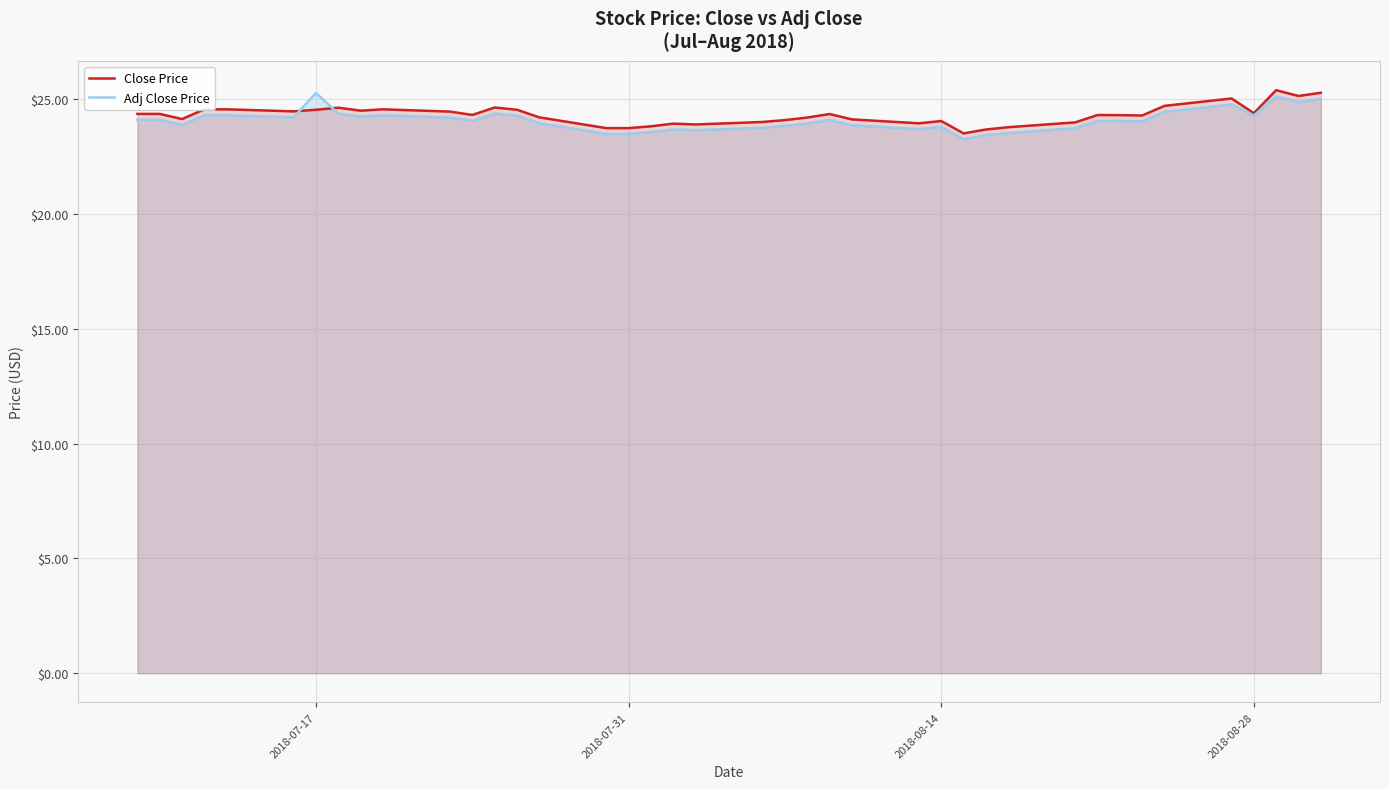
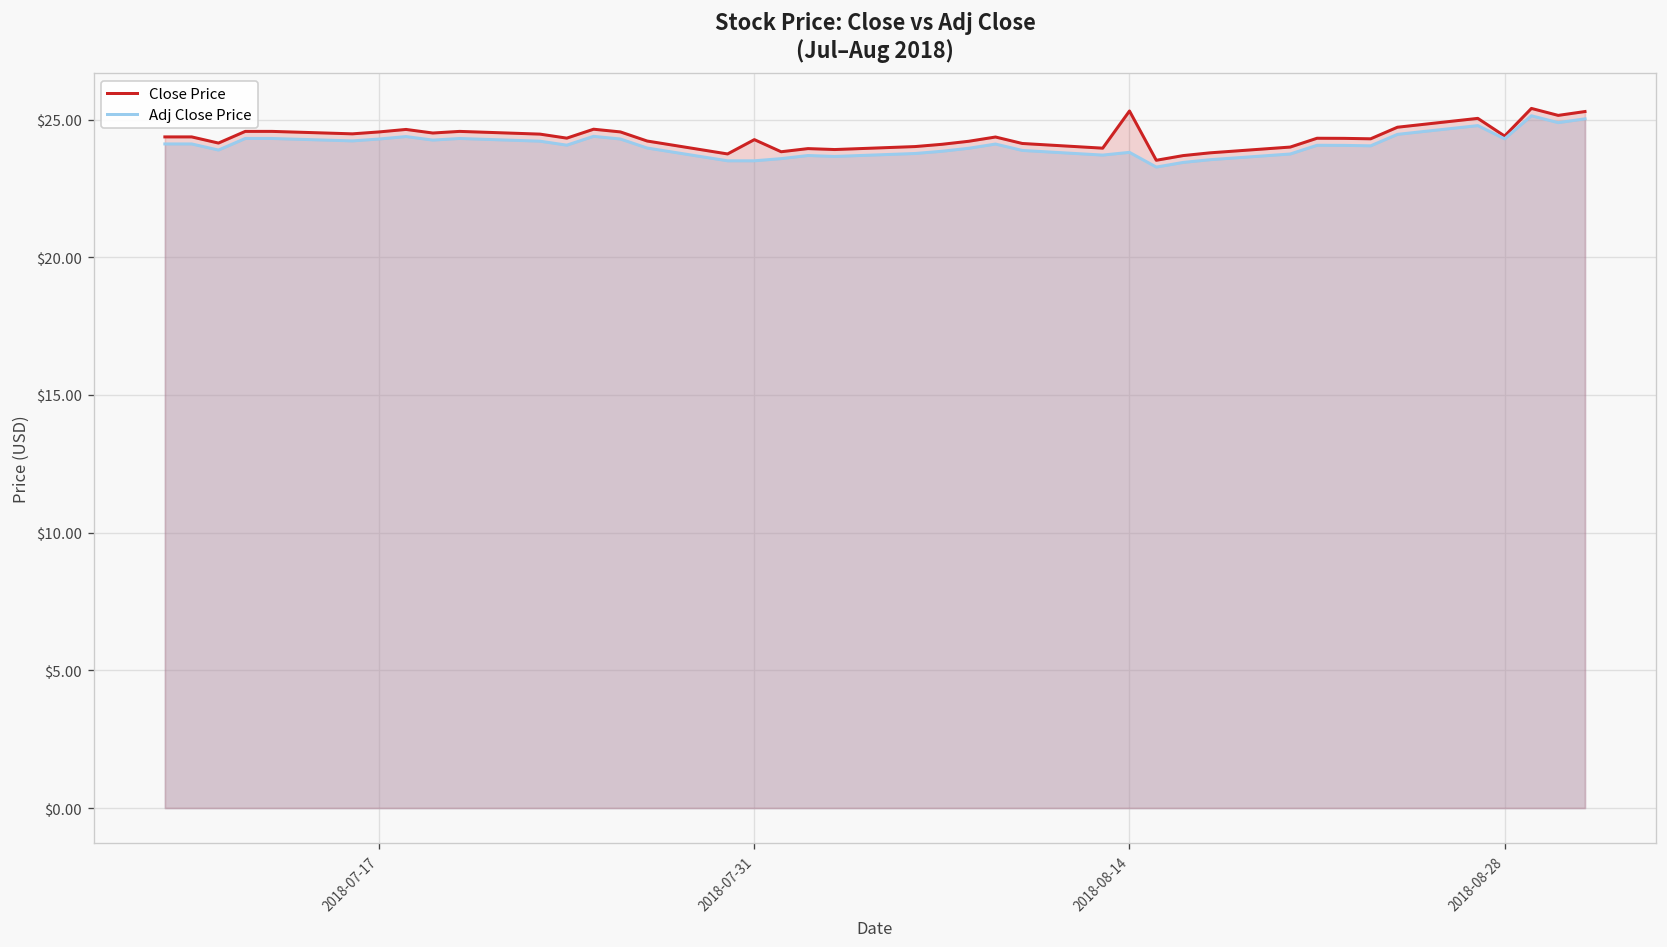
Adj Close Price, 2018-07-17: $25.3 -> $24.3
Close Price, 2018-07-31: $23.8 -> $24.3
Close Price, 2018-08-14: $24.1 -> $25.3
